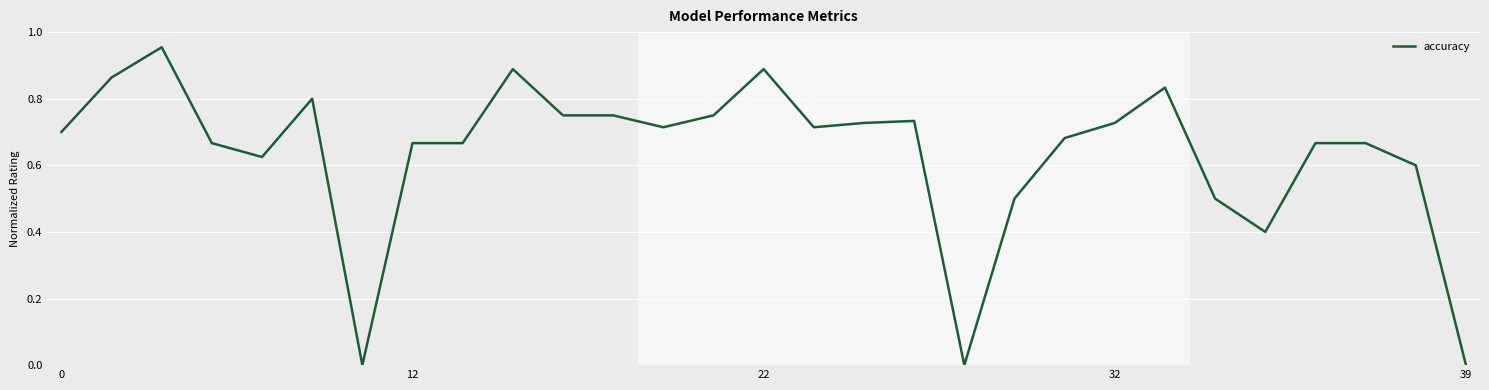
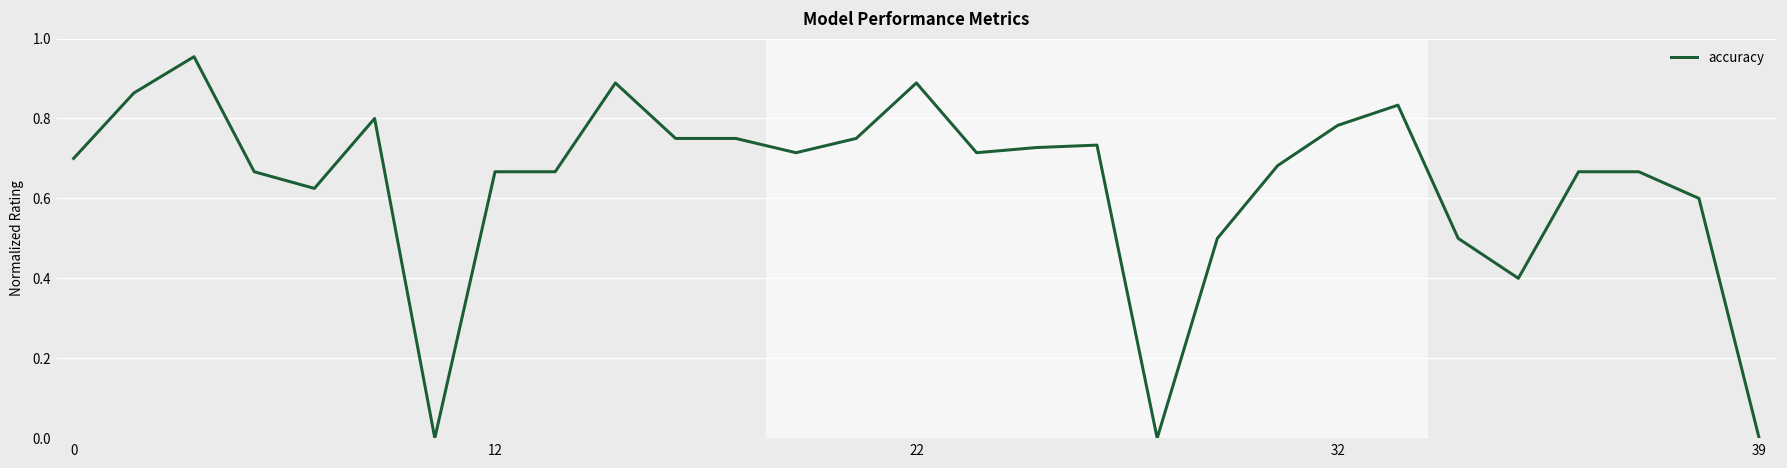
32: 0.73 -> 0.78
